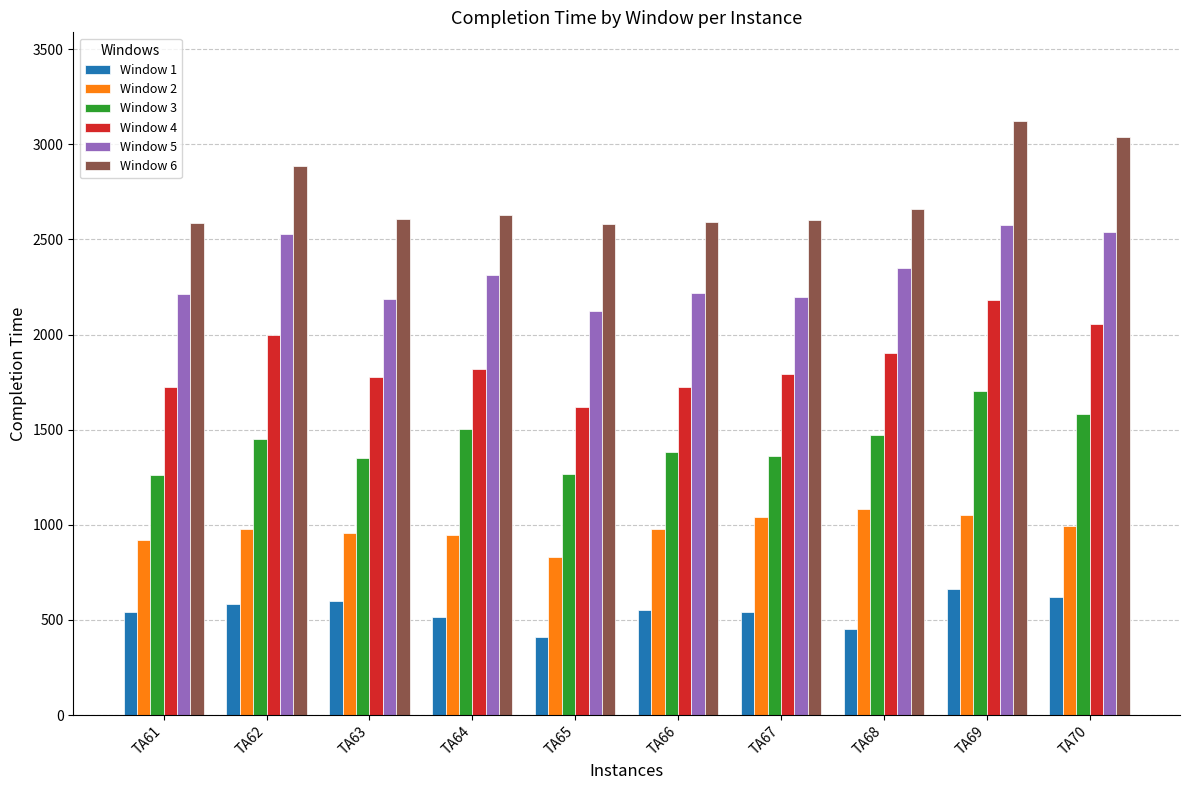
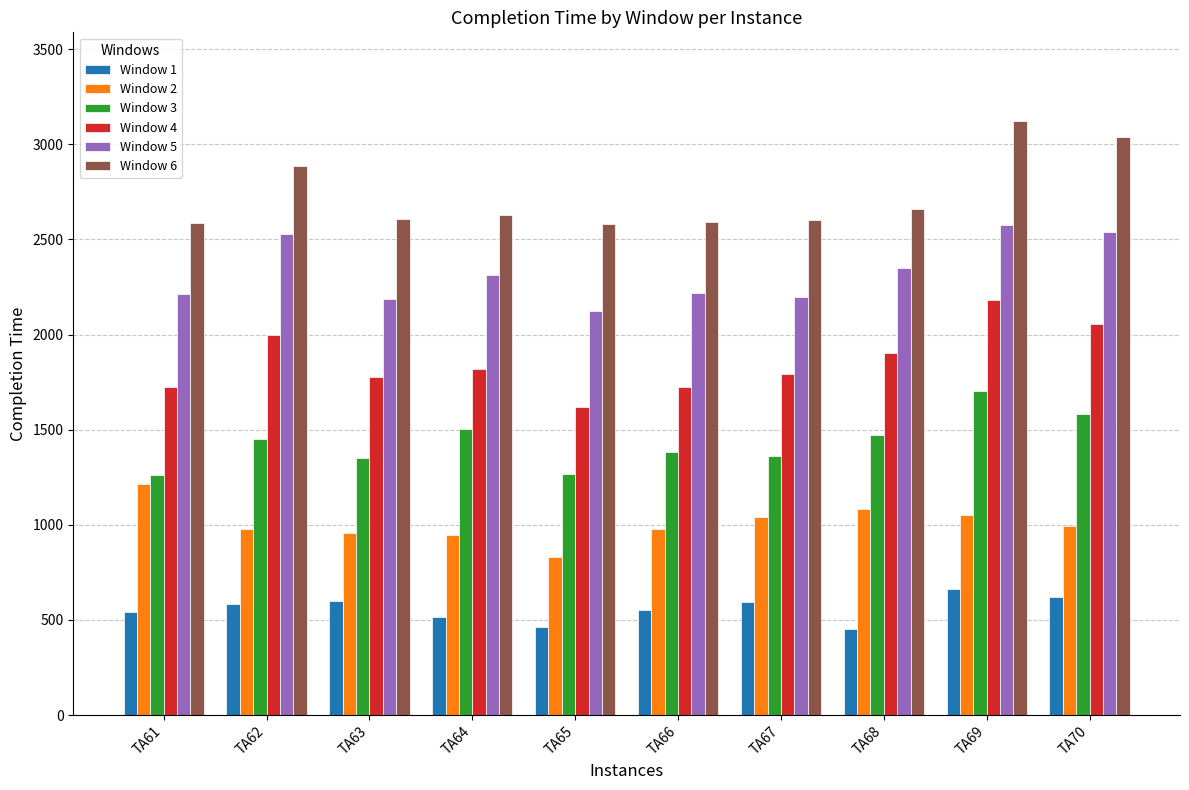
Window 2, TA61: 920 -> 1210
Window 1, TA65: 410 -> 460
Window 1, TA67: 540 -> 590
